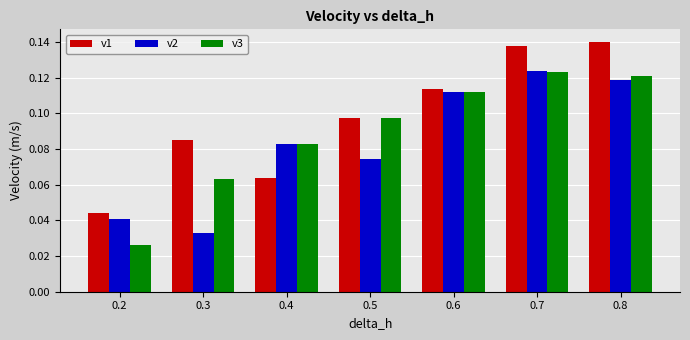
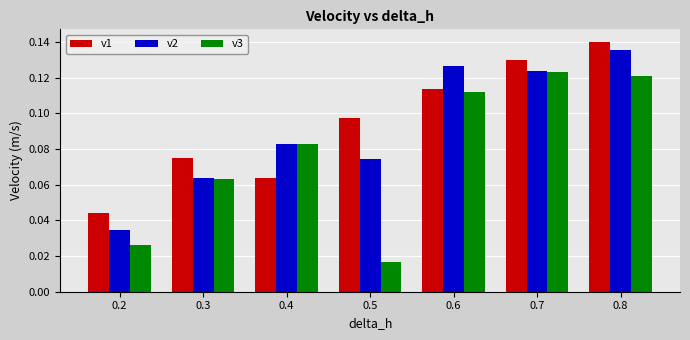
v2, 0.2: 0.041 -> 0.035
v1, 0.3: 0.085 -> 0.075
v2, 0.3: 0.033 -> 0.063
v3, 0.5: 0.098 -> 0.016
v2, 0.6: 0.112 -> 0.127
v1, 0.7: 0.138 -> 0.130
v2, 0.8: 0.118 -> 0.135
